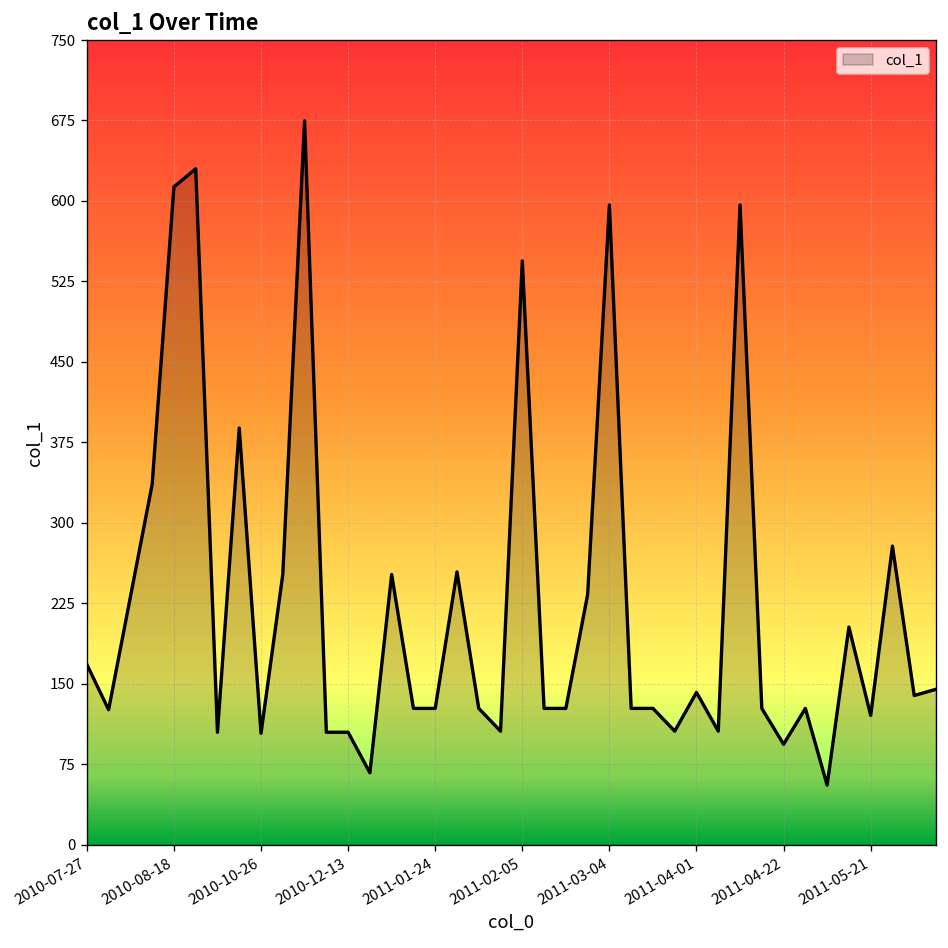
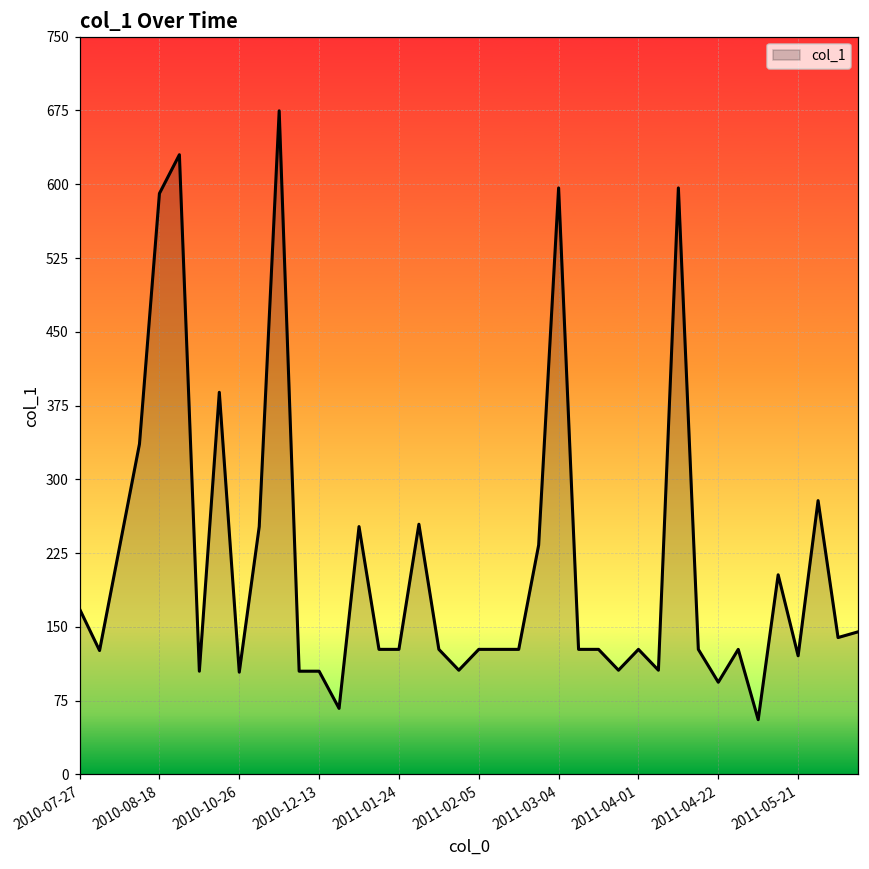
2010-08-18: 610 -> 590
2011-02-05: 540 -> 130
2011-04-01: 140 -> 130
